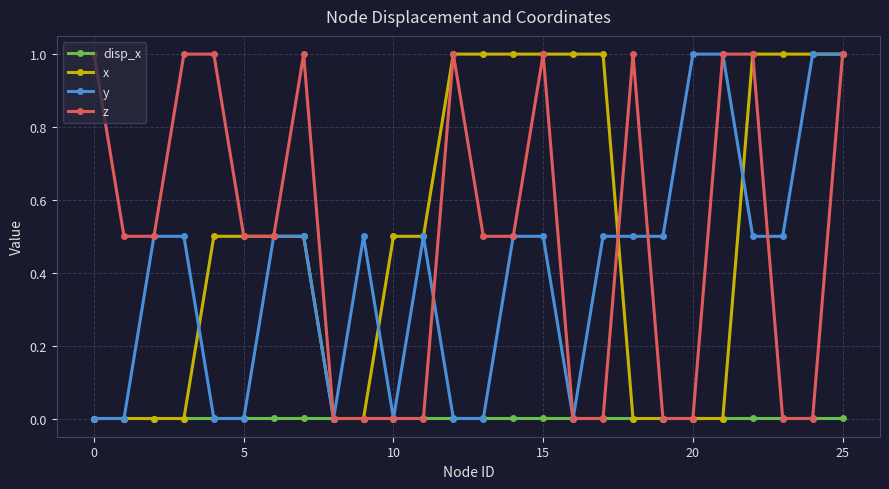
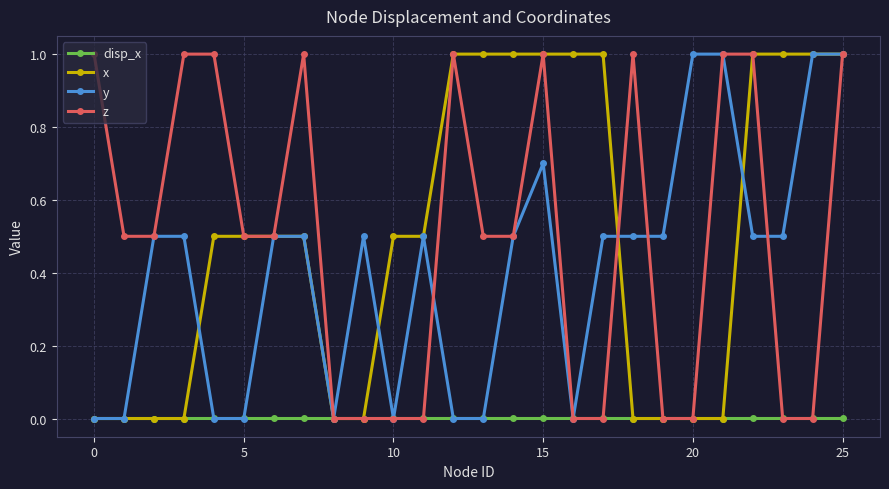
y, 15: 0.5 -> 0.7
